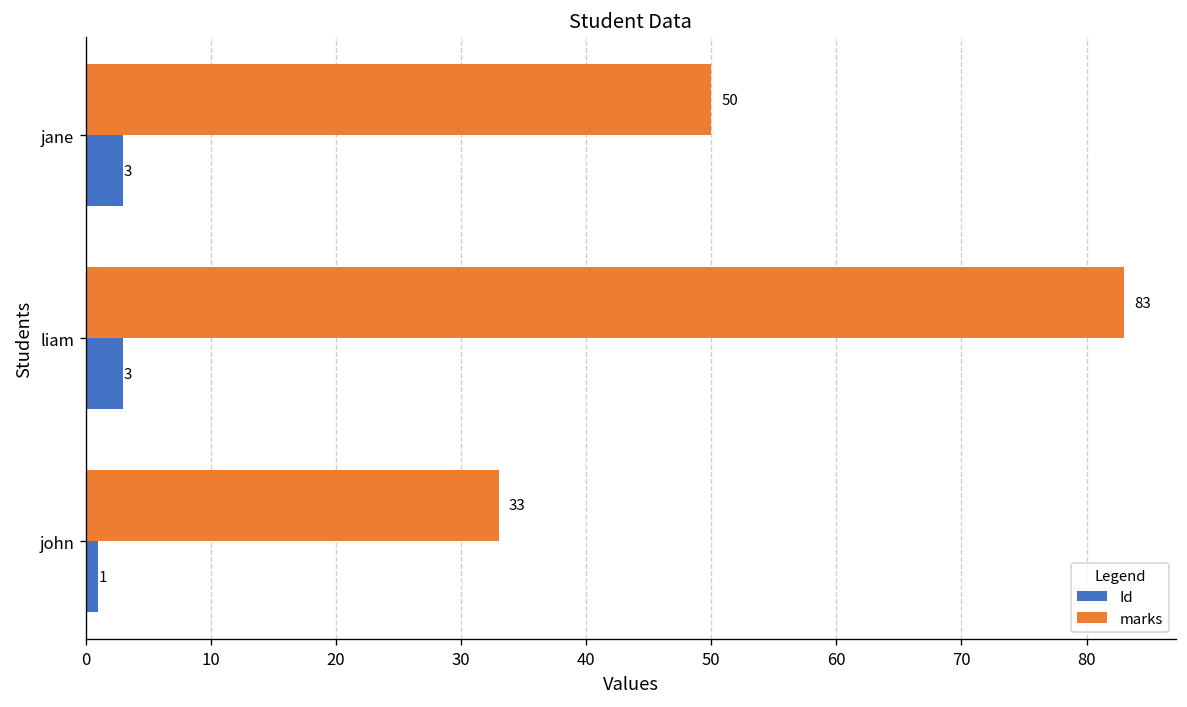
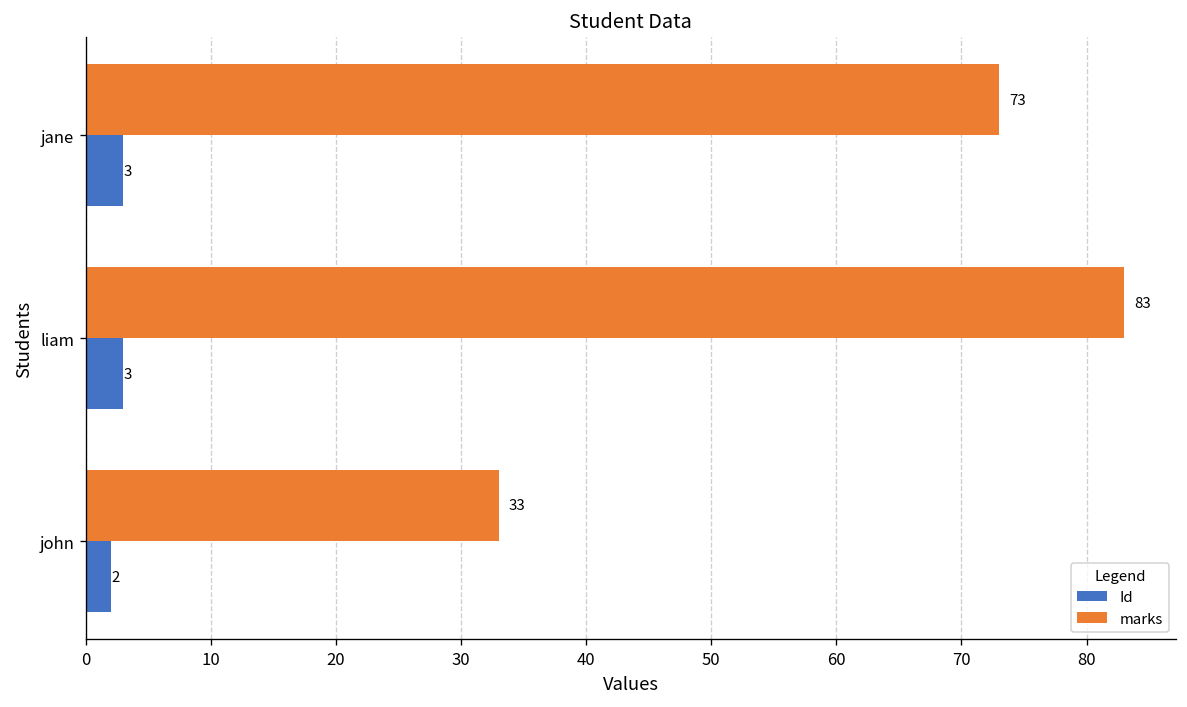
marks, jane: 50 -> 73
Id, john: 1 -> 2
